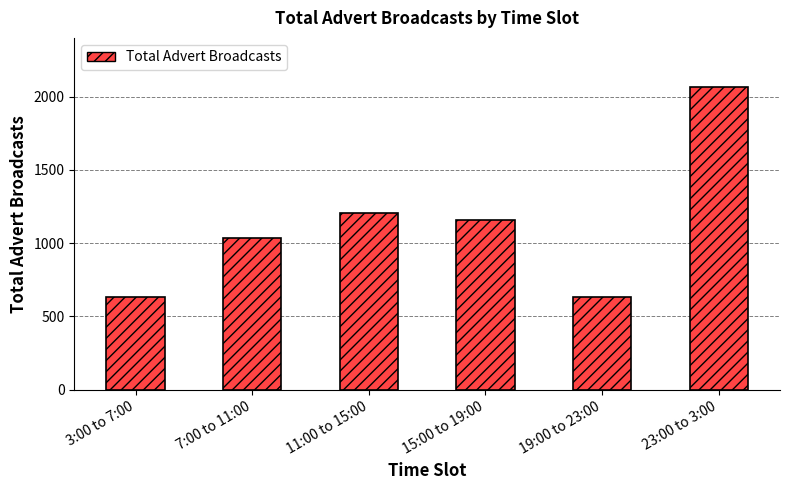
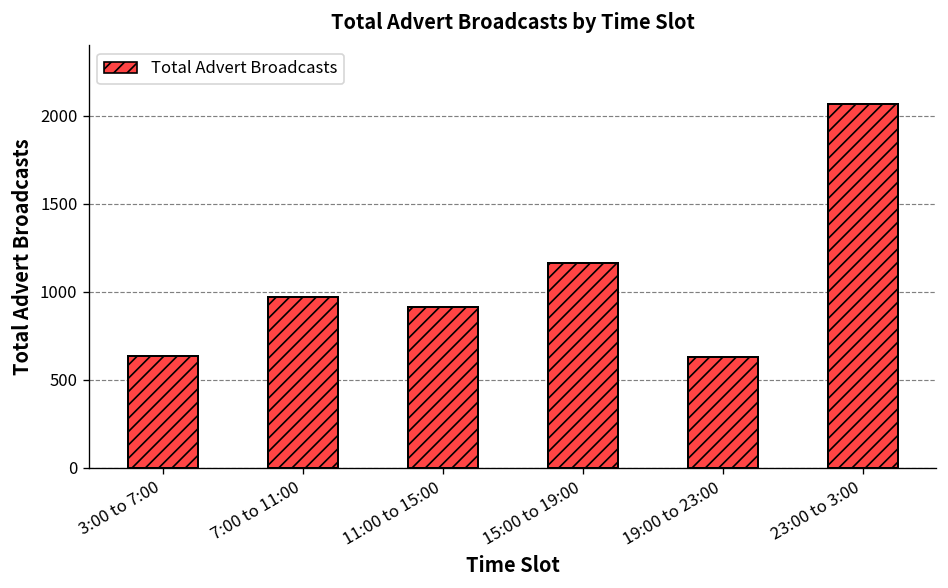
7:00 to 11:00: 1040 -> 970
11:00 to 15:00: 1210 -> 910
